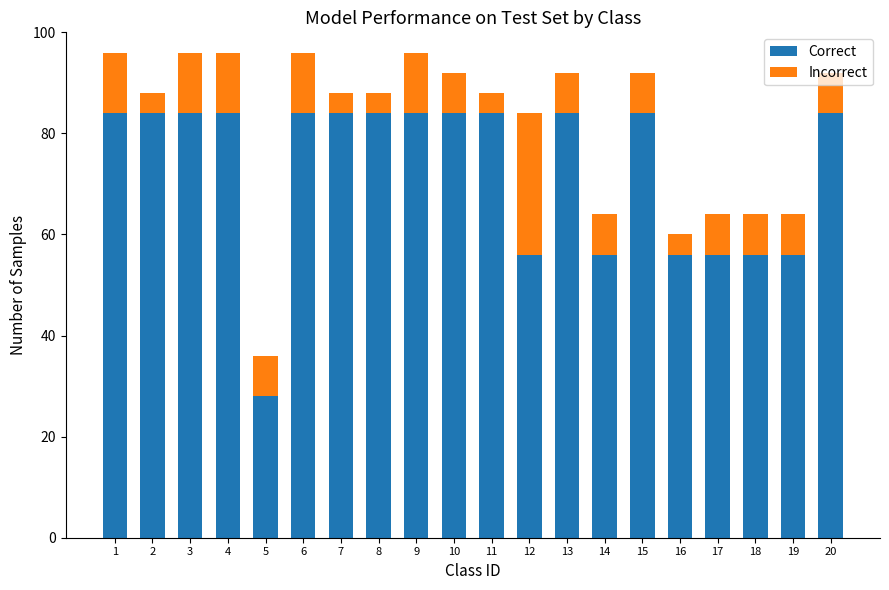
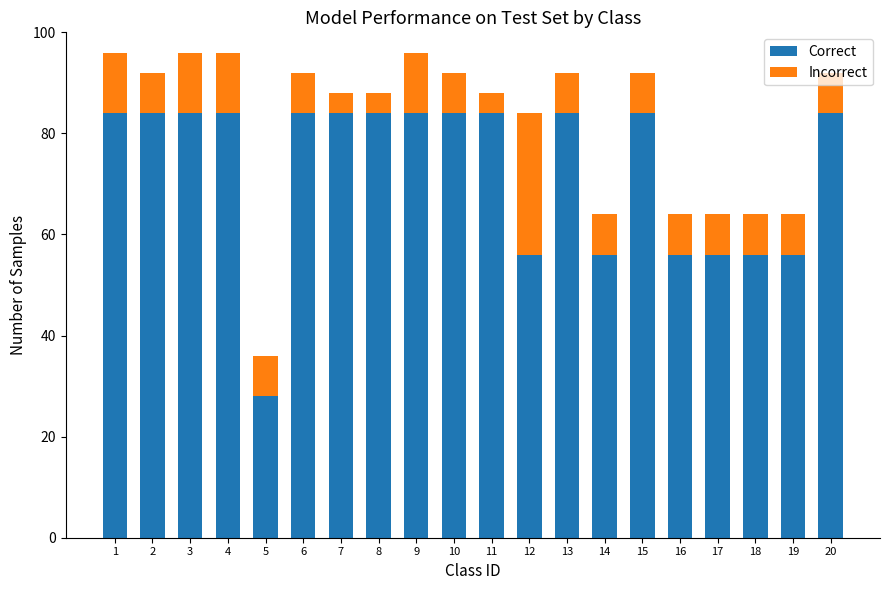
Incorrect, 2: 4 -> 8
Incorrect, 6: 12 -> 8
Incorrect, 16: 4 -> 8
